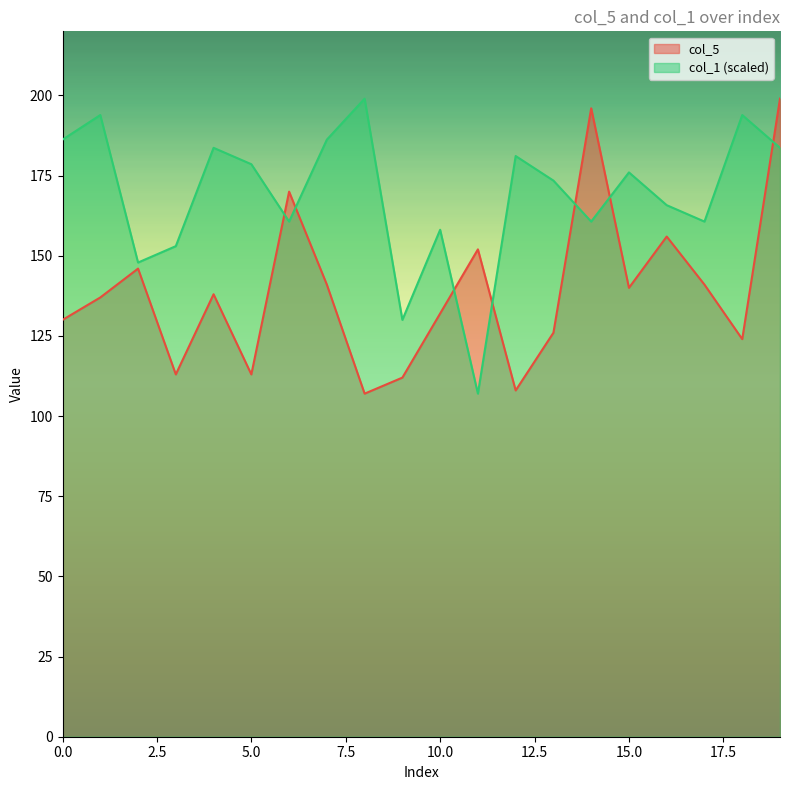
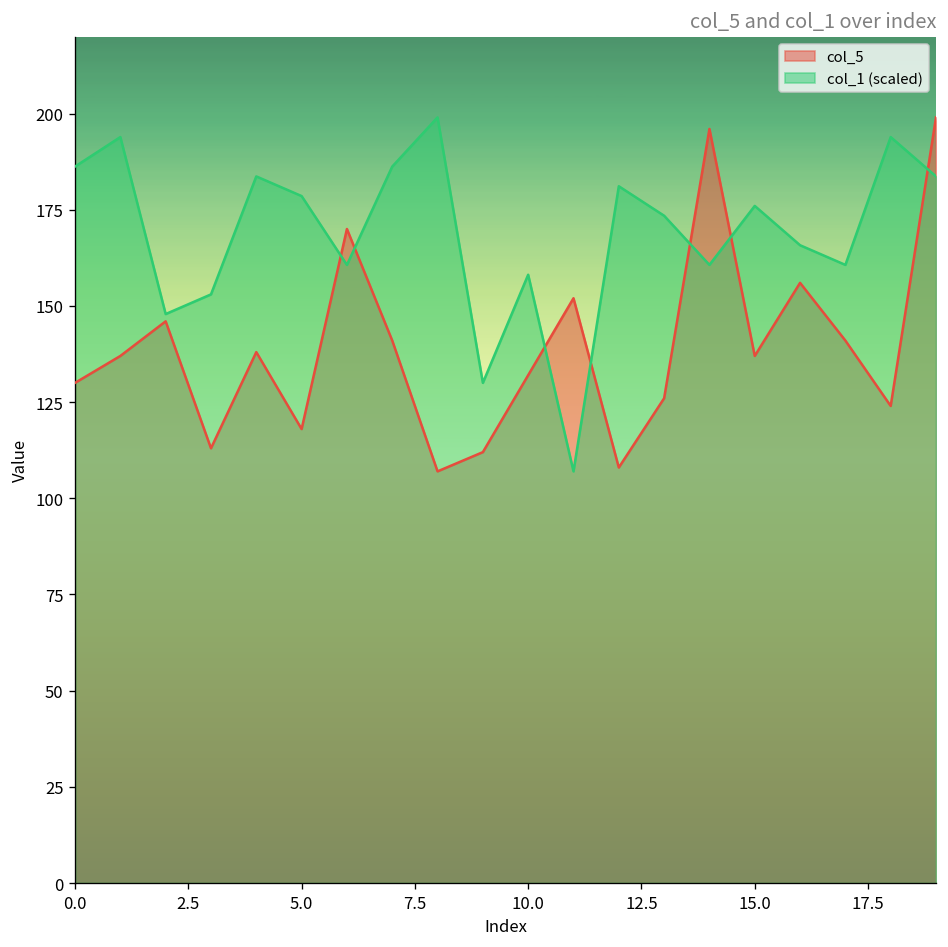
col_5, 5.0: 113 -> 118
col_5, 15.0: 140 -> 137
